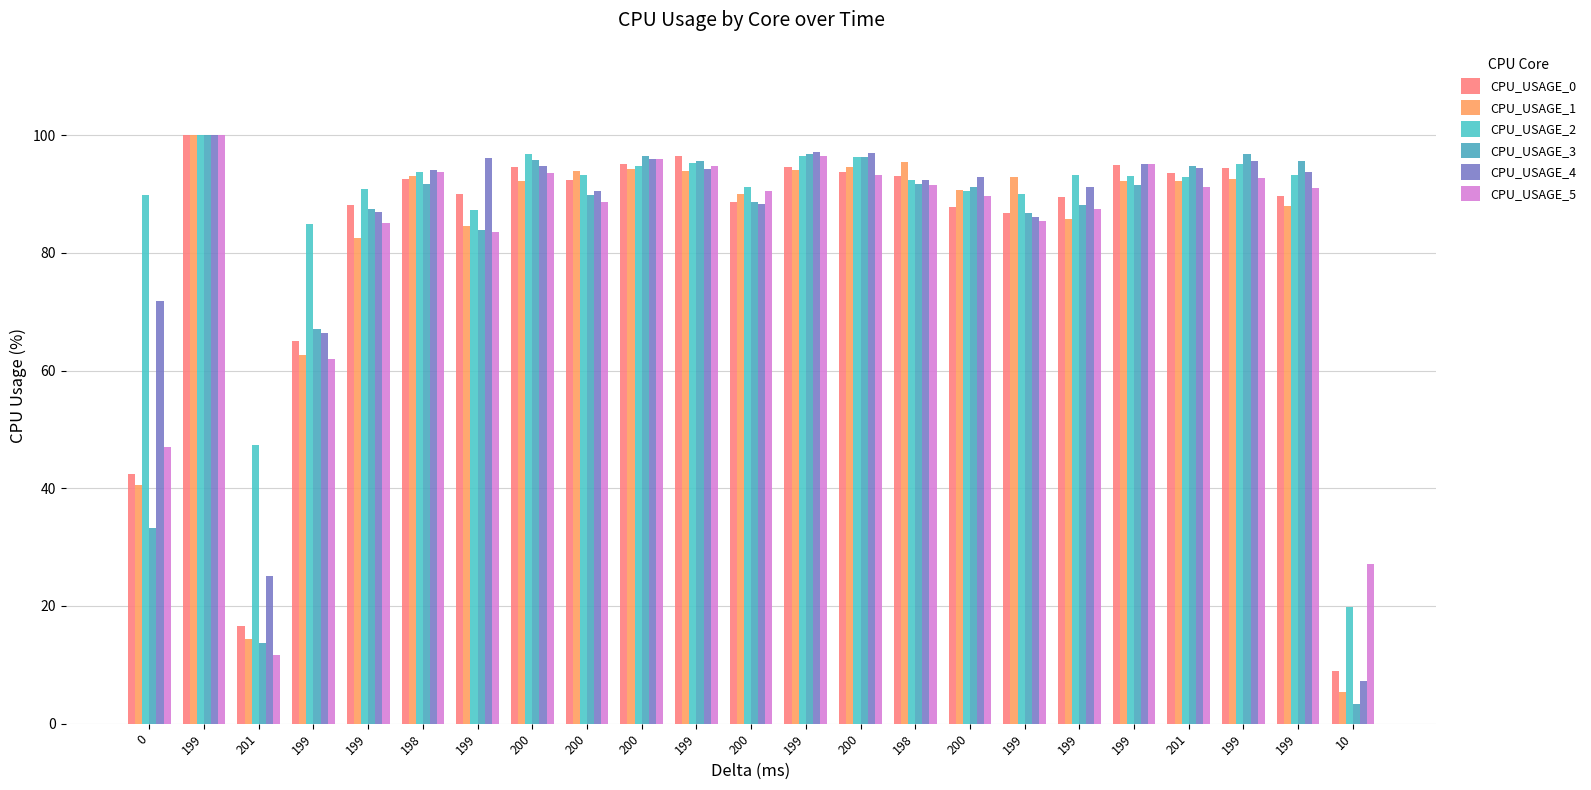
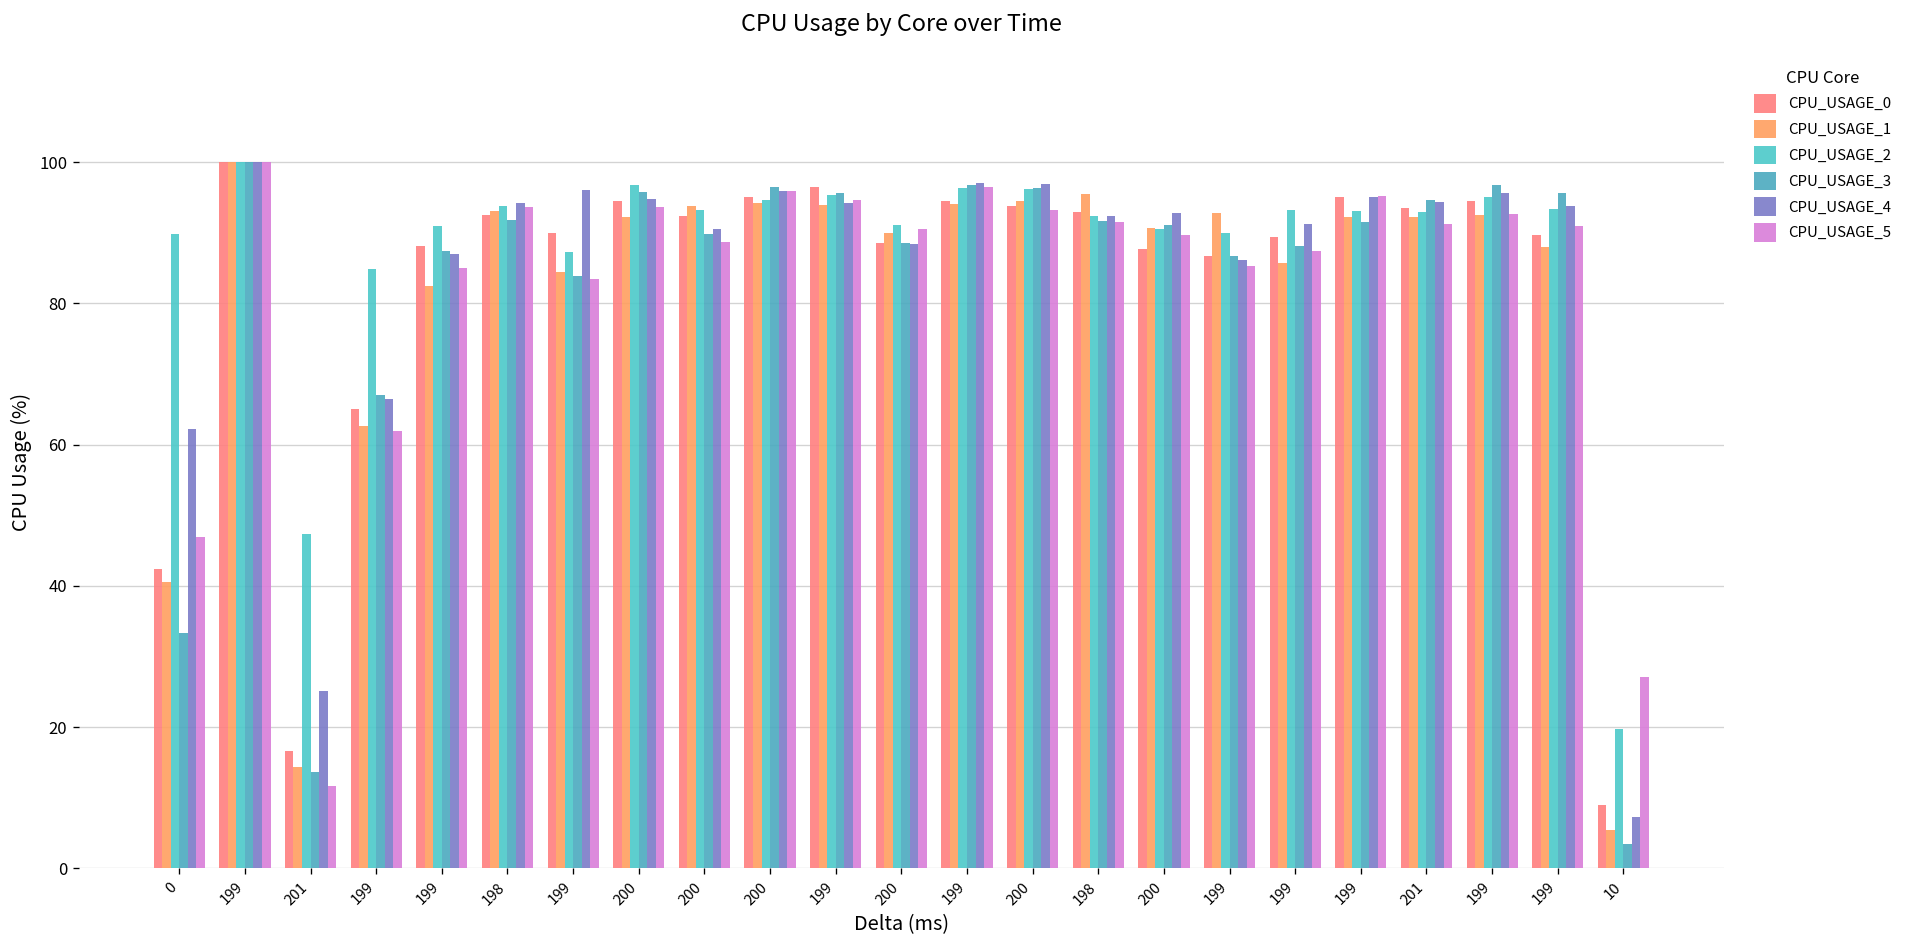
CPU_USAGE_4, 0: 72 -> 62
